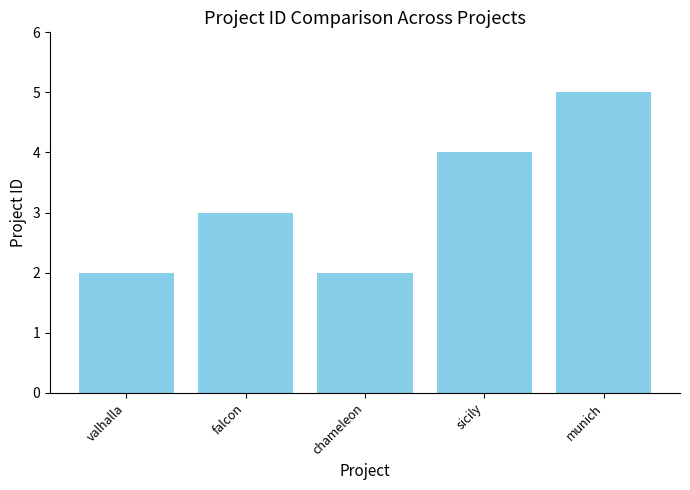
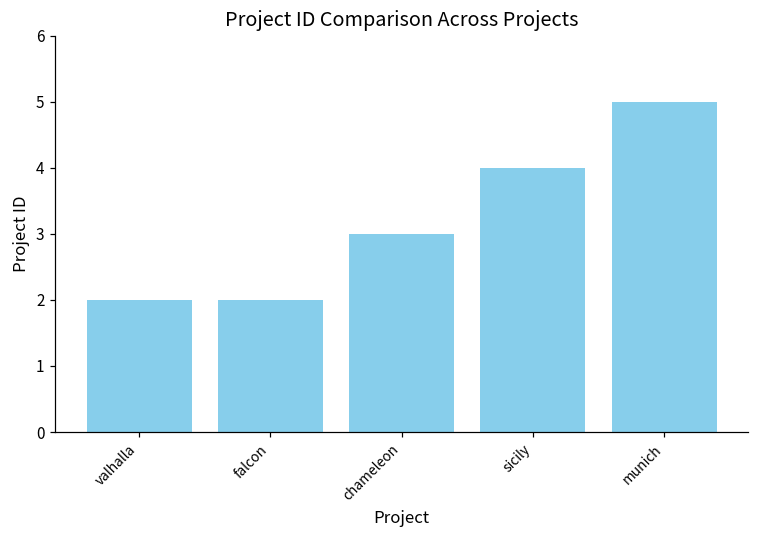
falcon: 3 -> 2
chameleon: 2 -> 3
